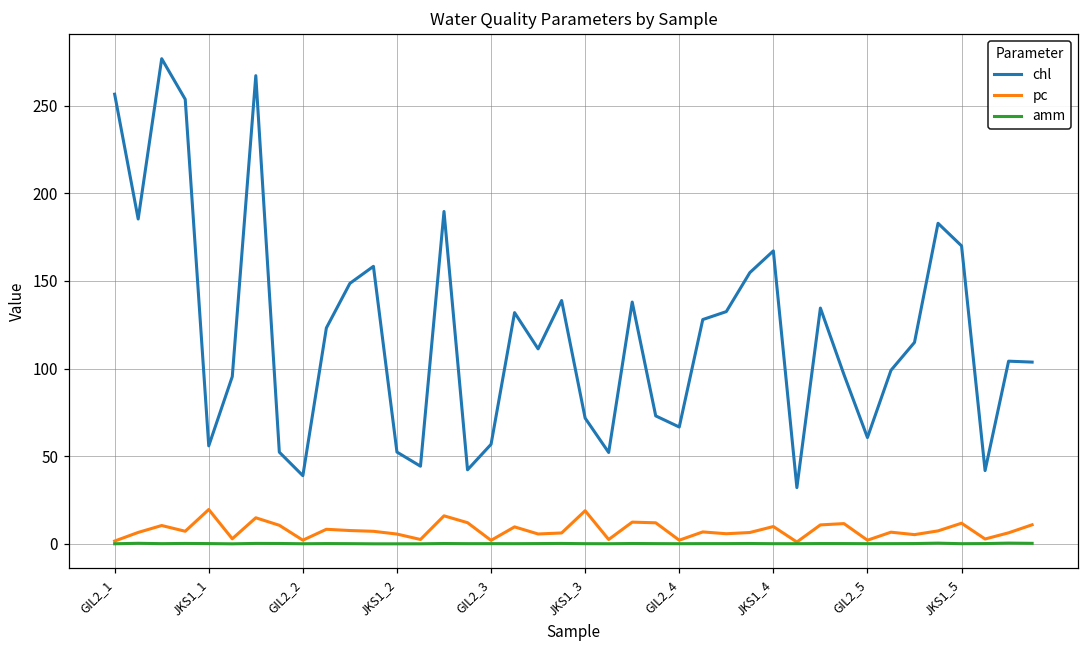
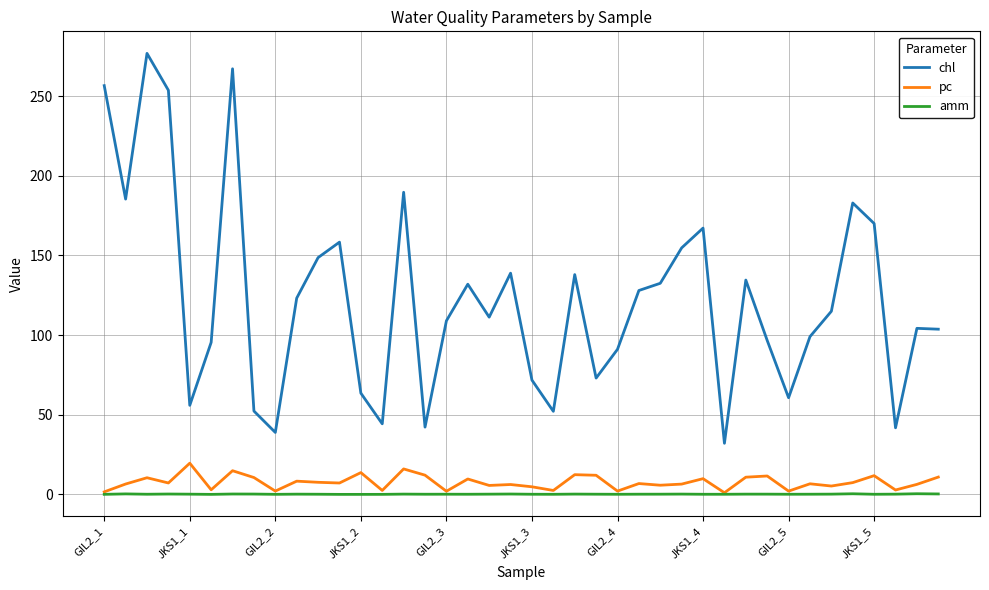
chl, JKS1_2: 52 -> 64
pc, JKS1_2: 6 -> 14
chl, GIL2_3: 57 -> 109
pc, JKS1_3: 19 -> 5
chl, GIL2_4: 67 -> 91
